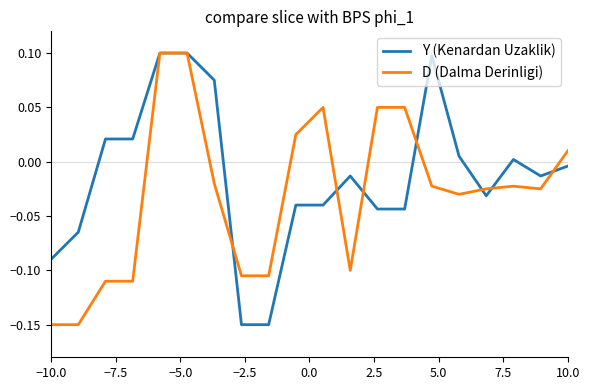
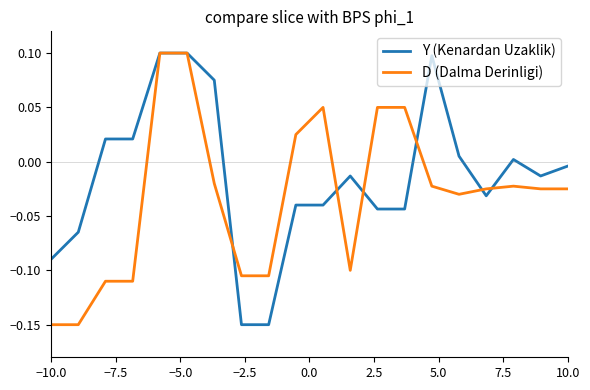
D (Dalma Derinligi), 10.0: 0.010 -> -0.025
